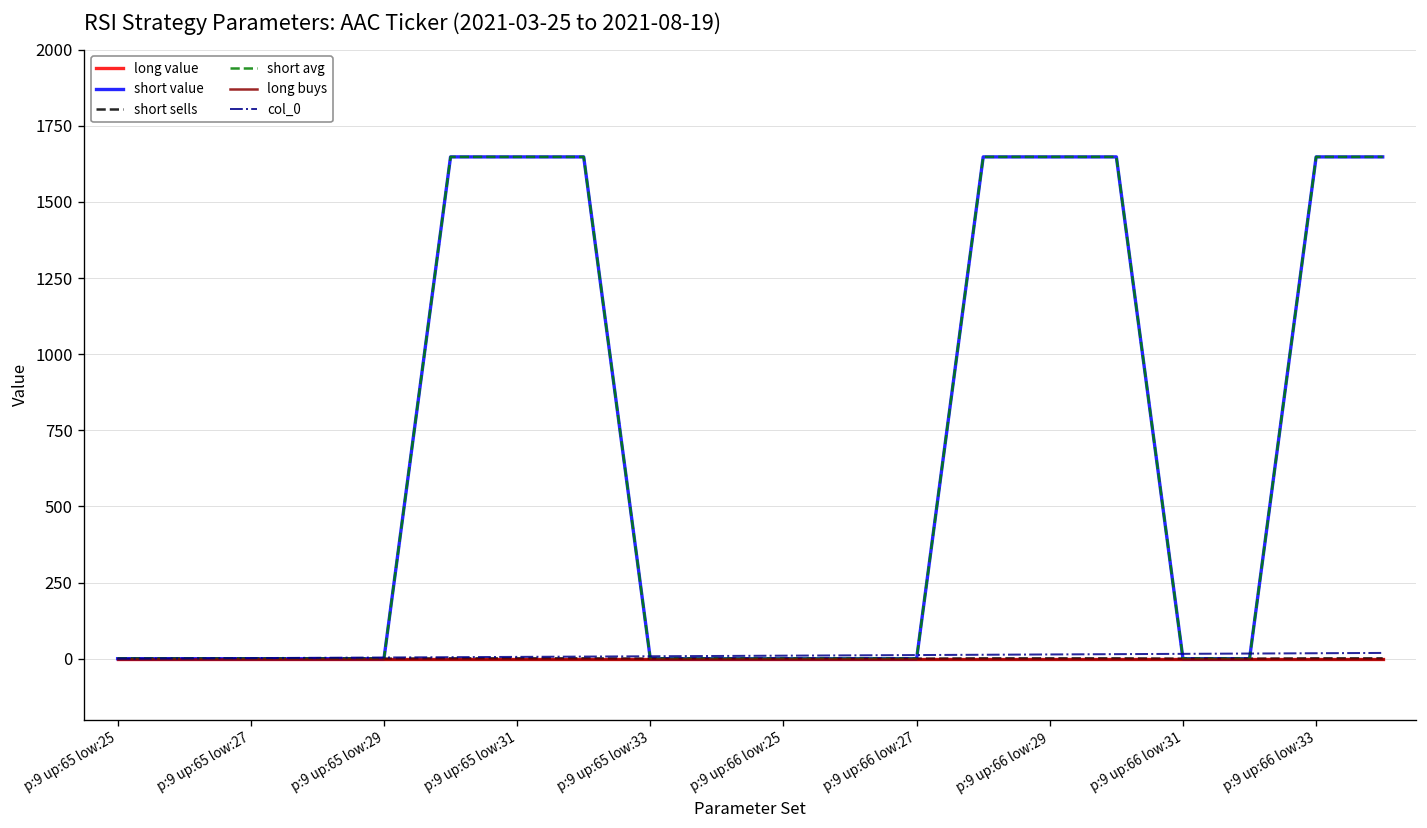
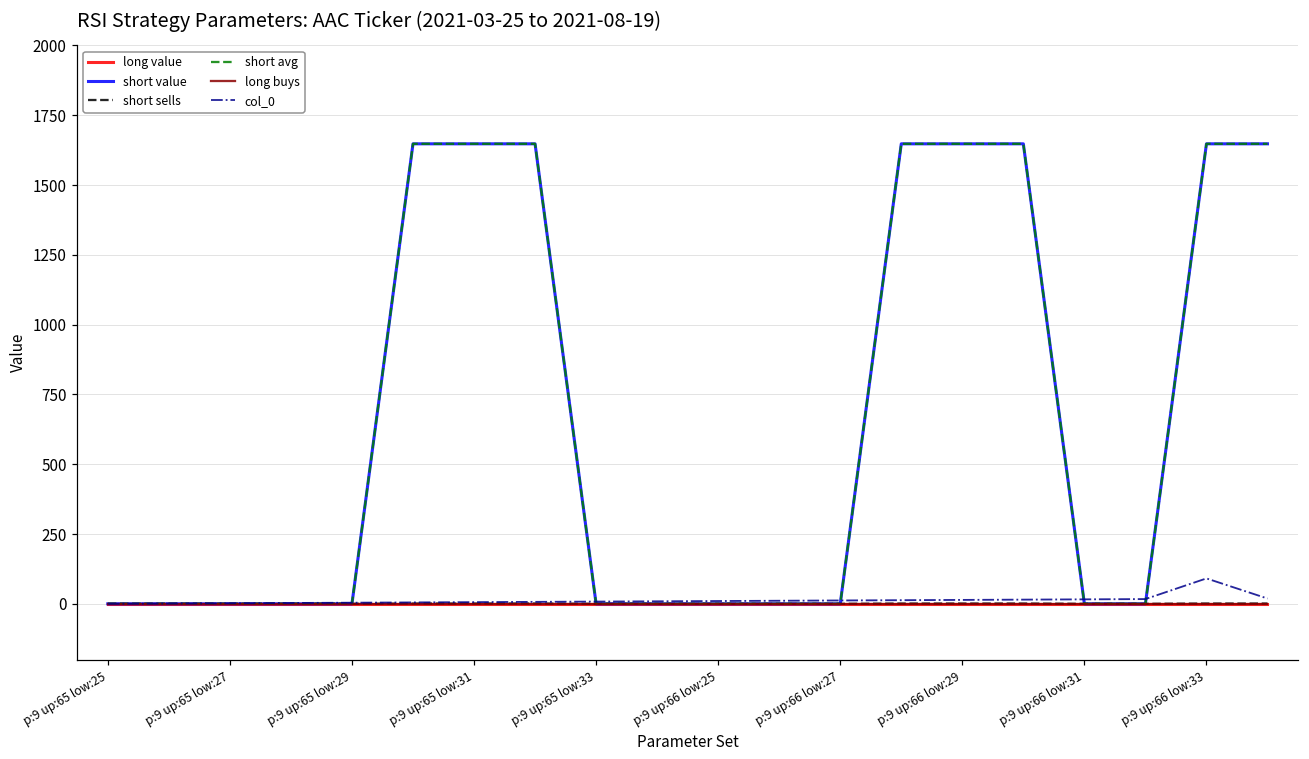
col_0, p:9 up:66 low:33: 20 -> 90
